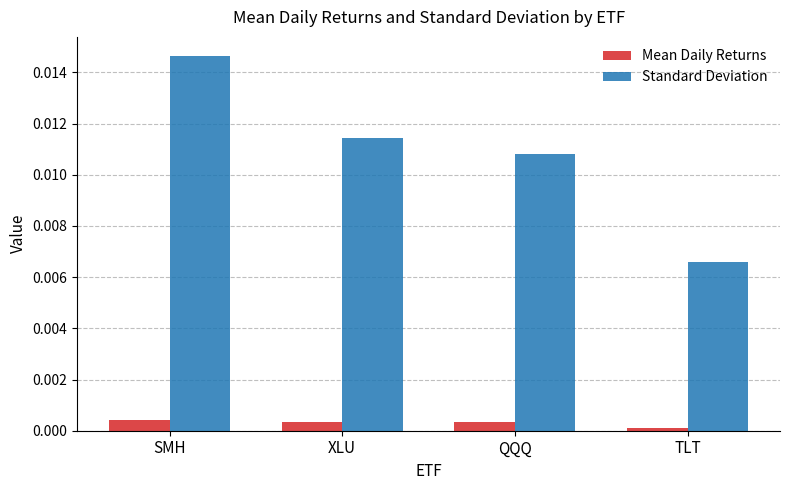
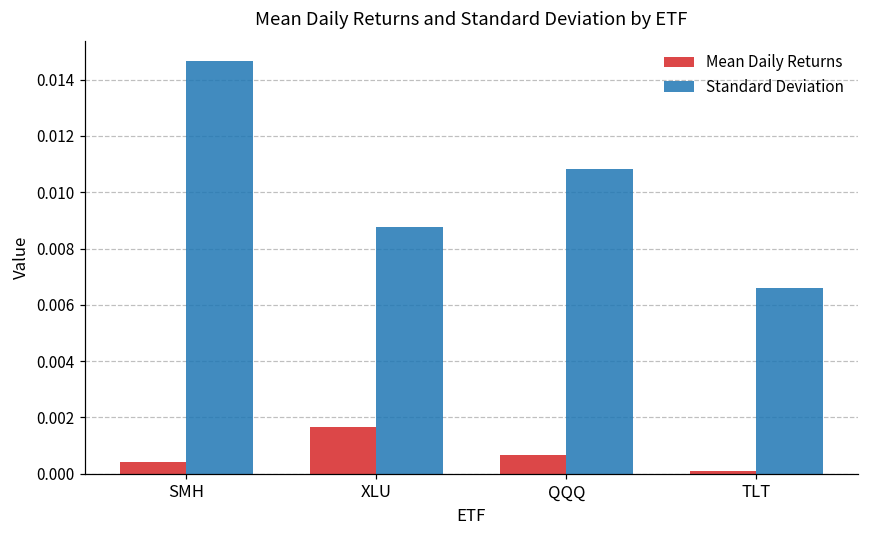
Mean Daily Returns, XLU: 0.0004 -> 0.0017
Standard Deviation, XLU: 0.0114 -> 0.0088
Mean Daily Returns, QQQ: 0.0003 -> 0.0007
